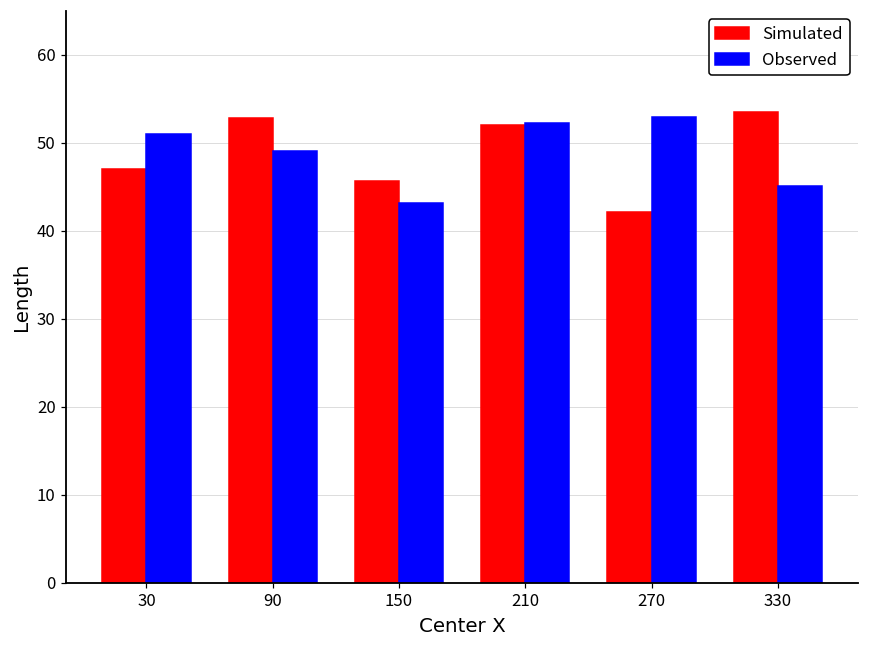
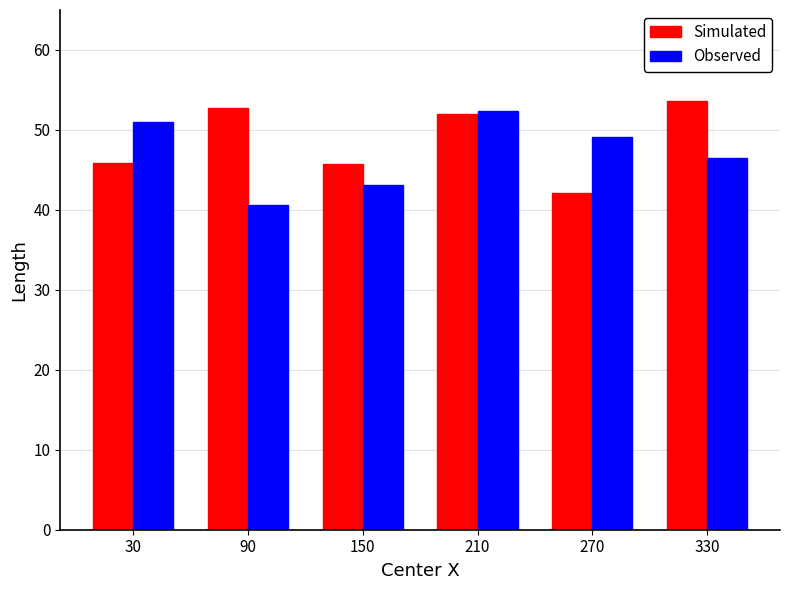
Simulated, 30: 47 -> 46
Observed, 90: 49 -> 41
Observed, 270: 53 -> 49
Observed, 330: 45 -> 46
